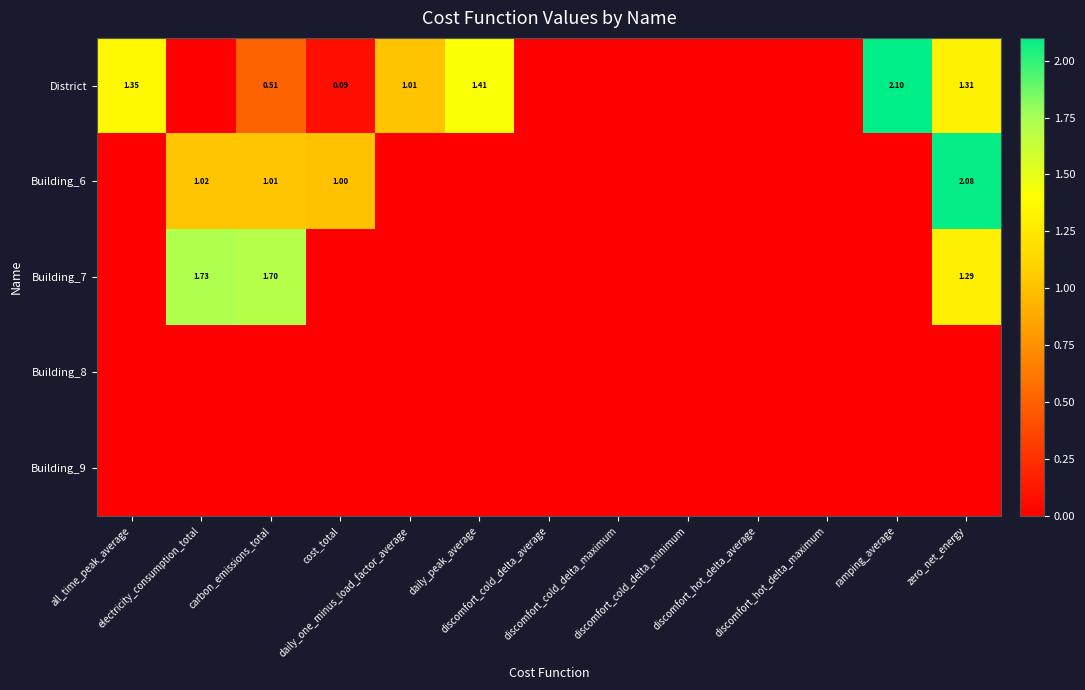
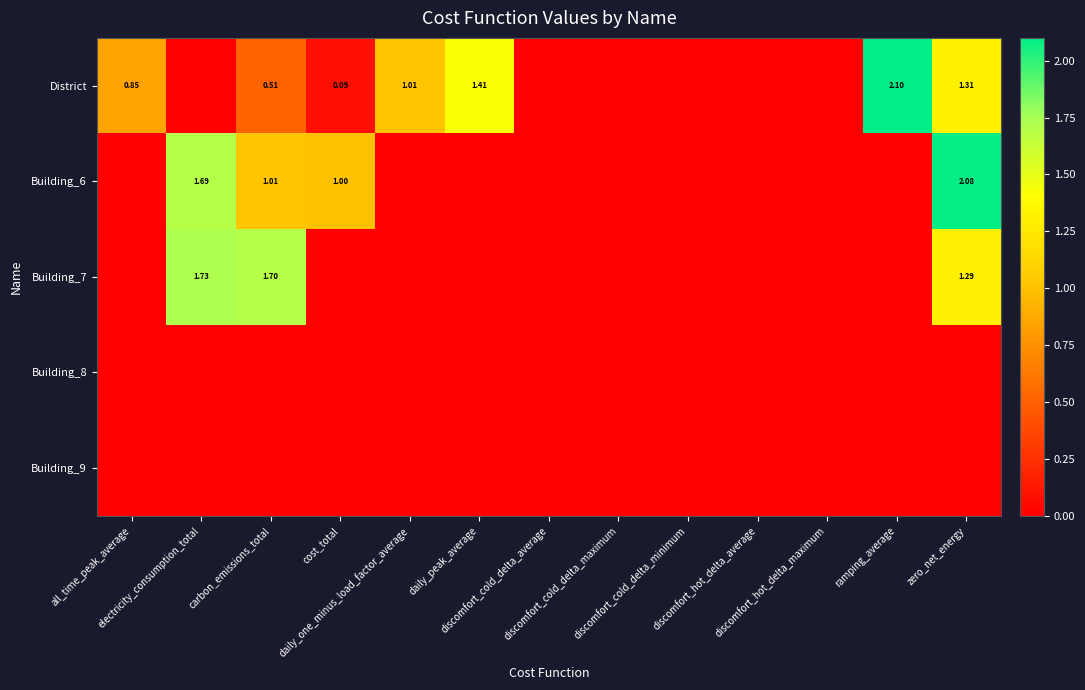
District, all_time_peak_average: 1.35 -> 0.85
Building_6, electricity_consumption_total: 1.02 -> 1.69
